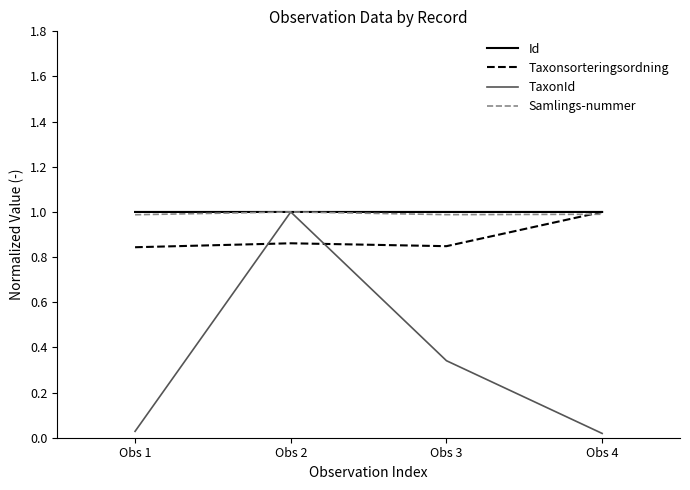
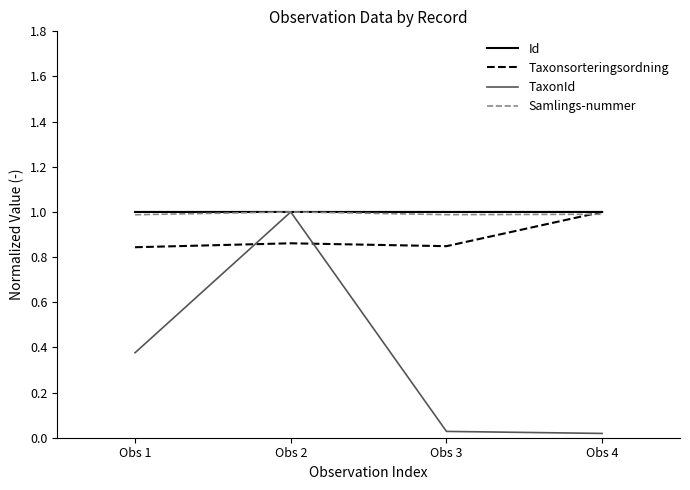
TaxonId, Obs 1: 0.03 -> 0.38
TaxonId, Obs 3: 0.34 -> 0.03
